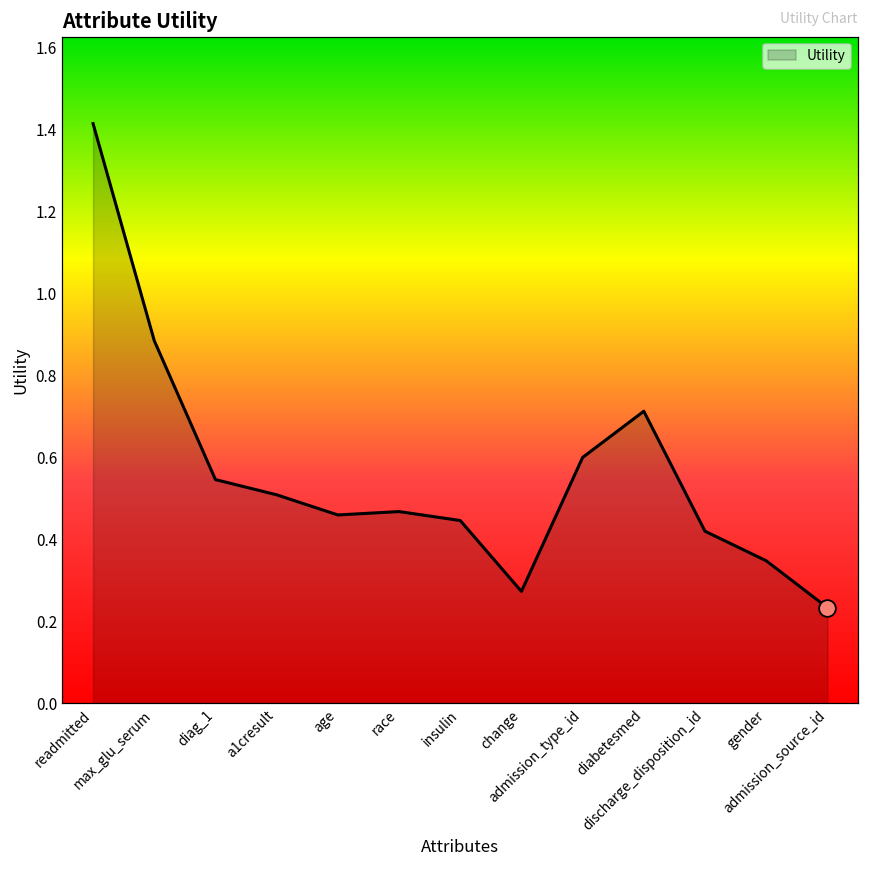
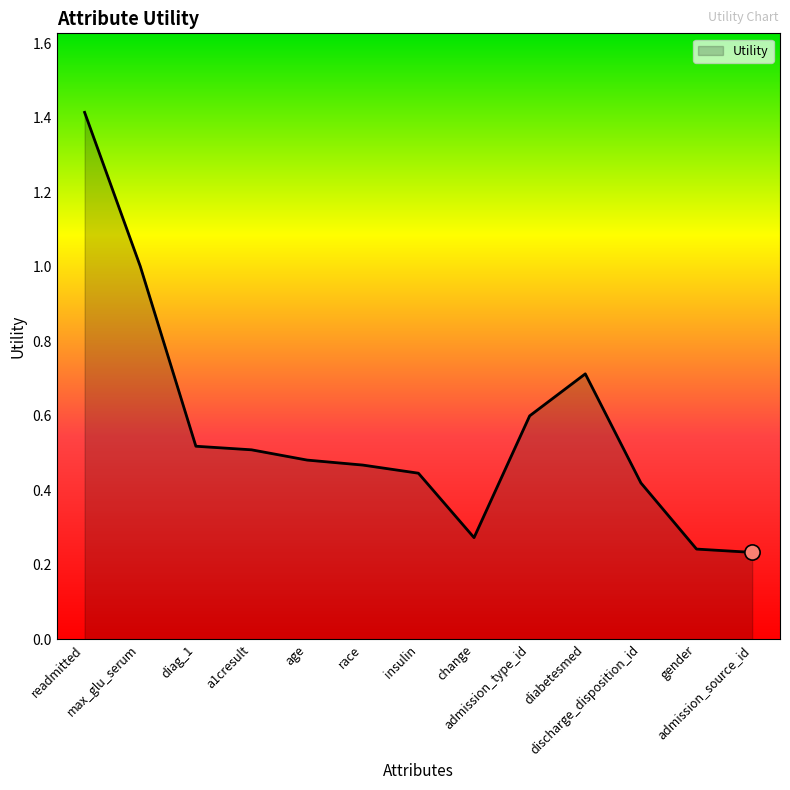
Utility, max_glu_serum: 0.88 -> 1.00
Utility, diag_1: 0.55 -> 0.52
Utility, age: 0.46 -> 0.48
Utility, gender: 0.35 -> 0.24
